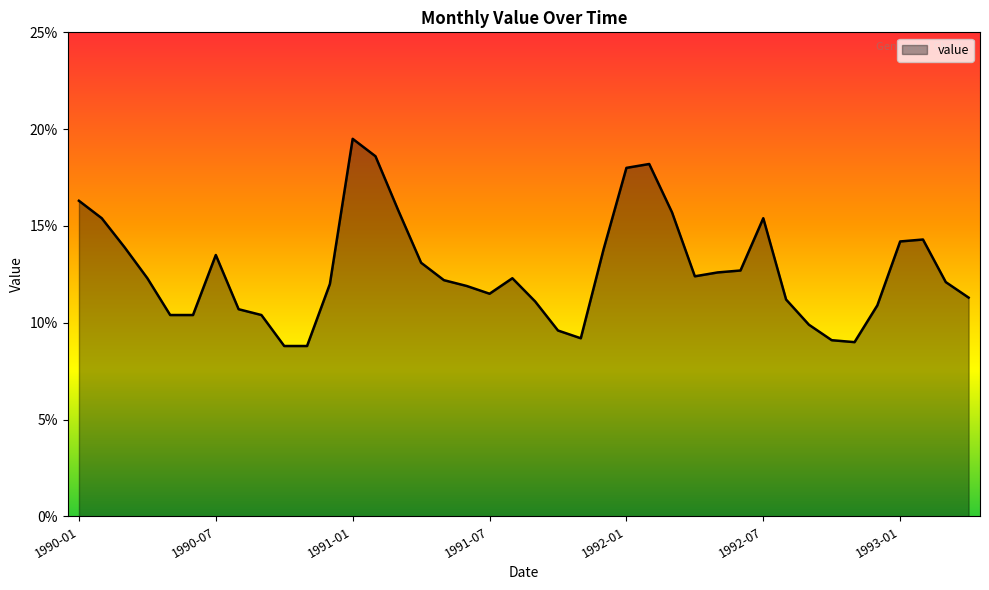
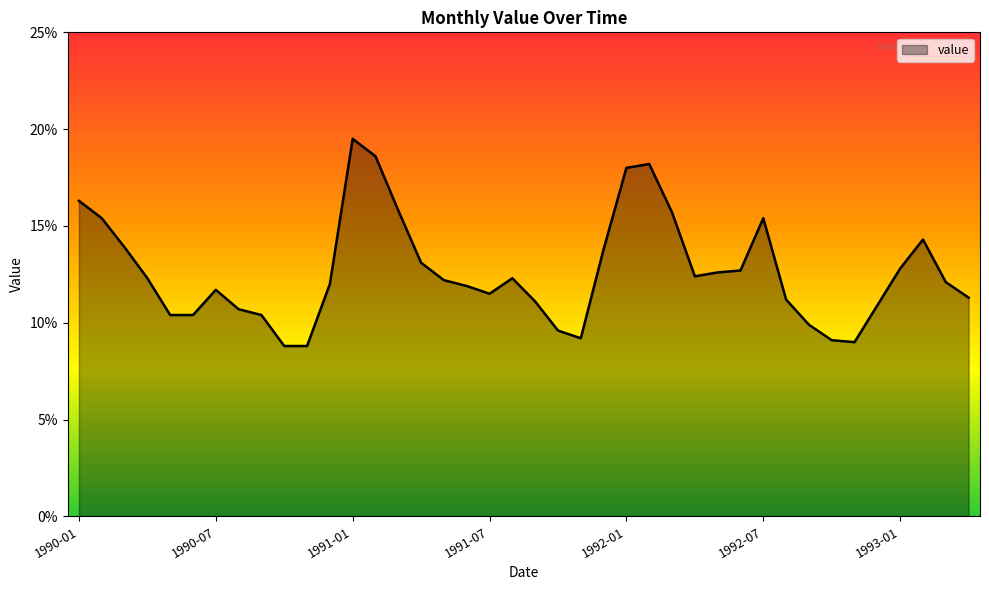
1990-07: 13.5% -> 11.7%
1993-01: 14.2% -> 12.8%
